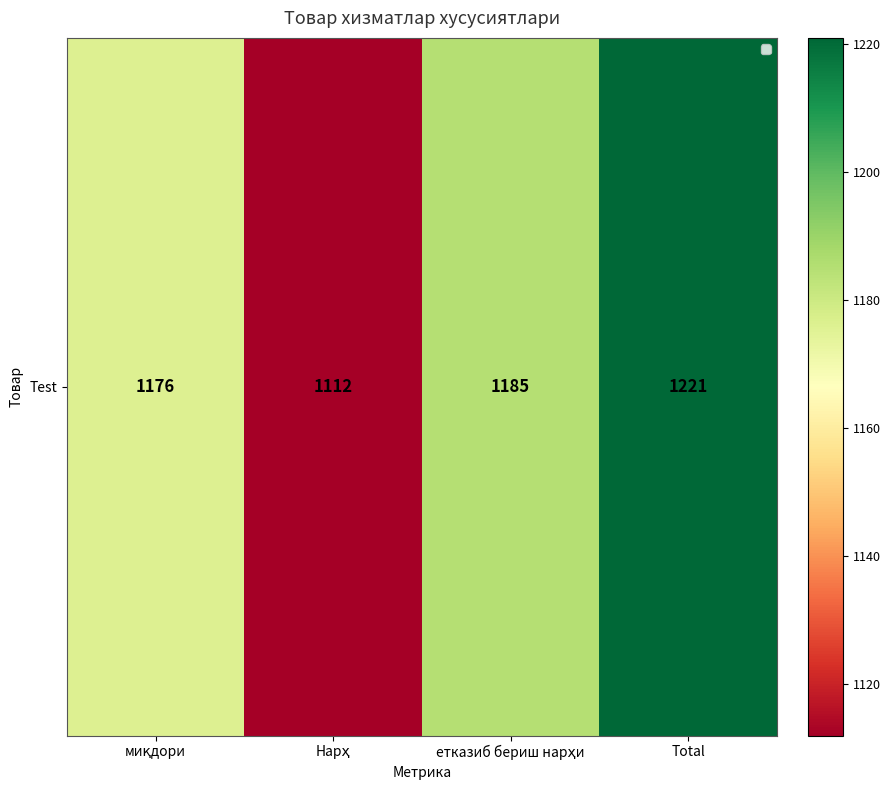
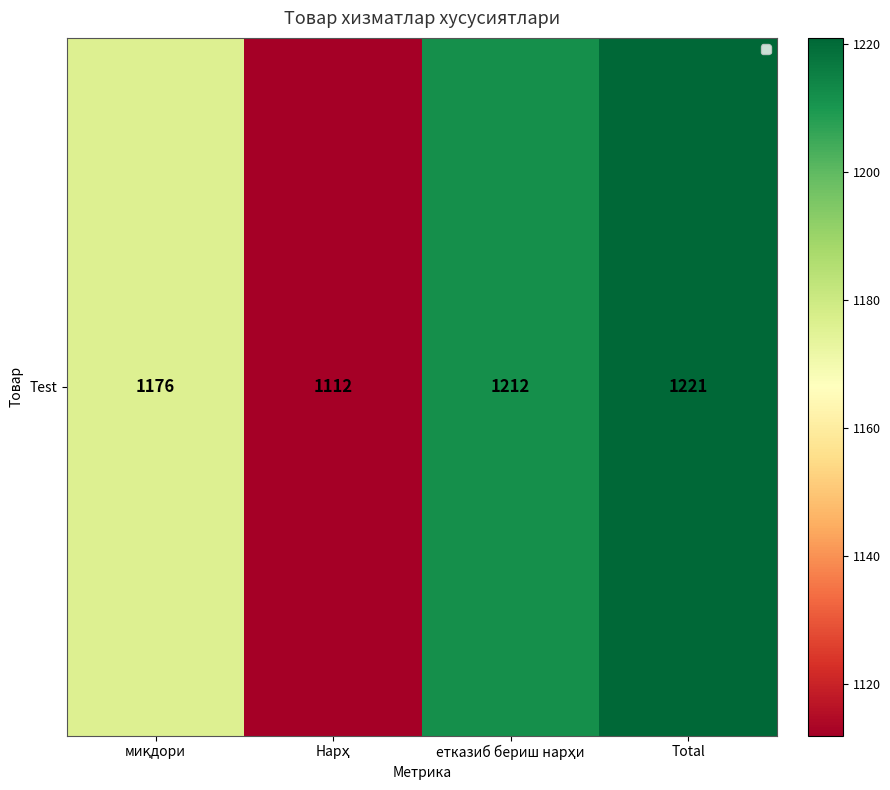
Test, етказиб бериш нарҳи: 1185 -> 1212
